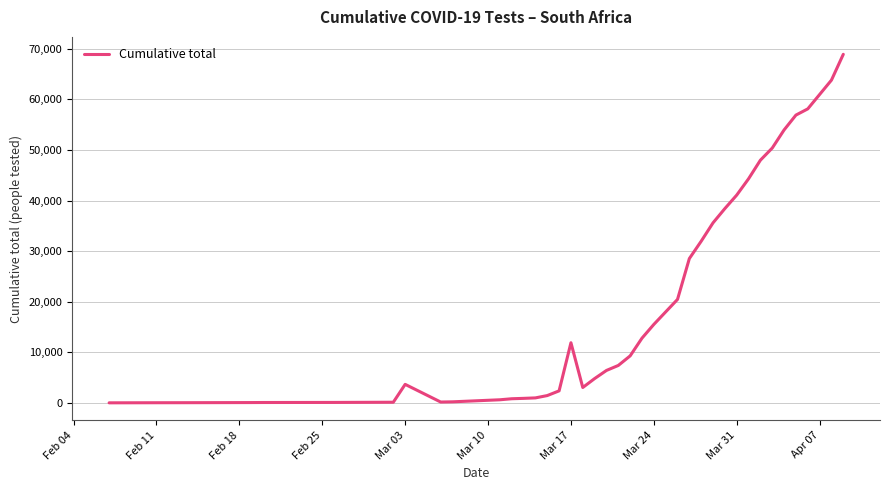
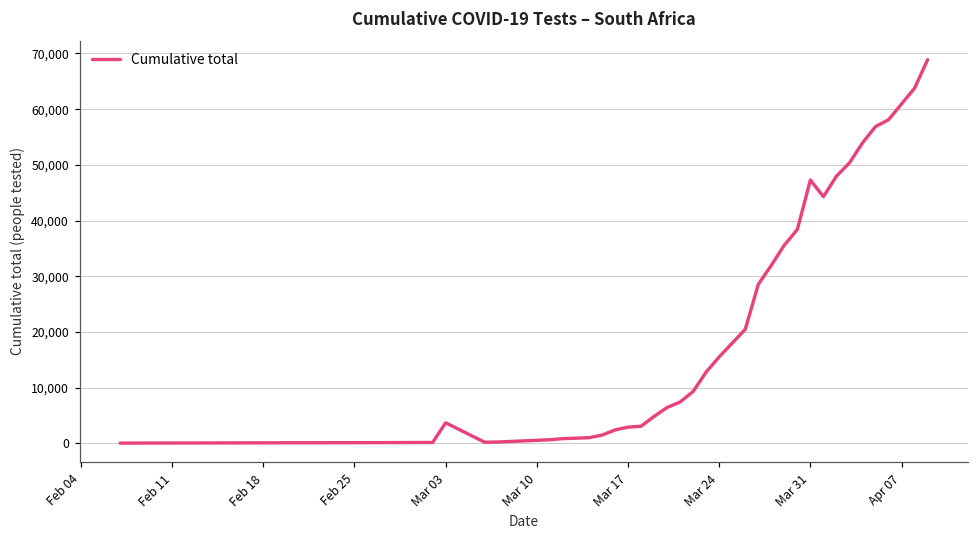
Mar 17: 12,000 -> 3,000
Mar 31: 41,000 -> 47,000
